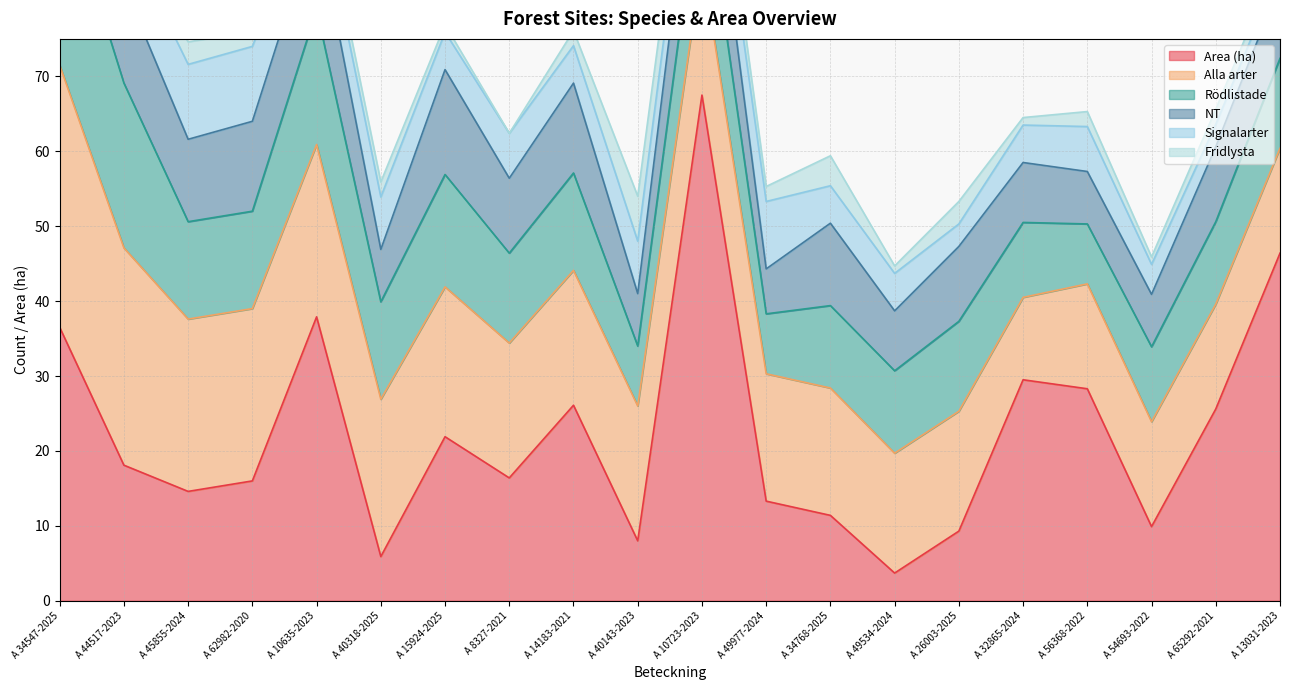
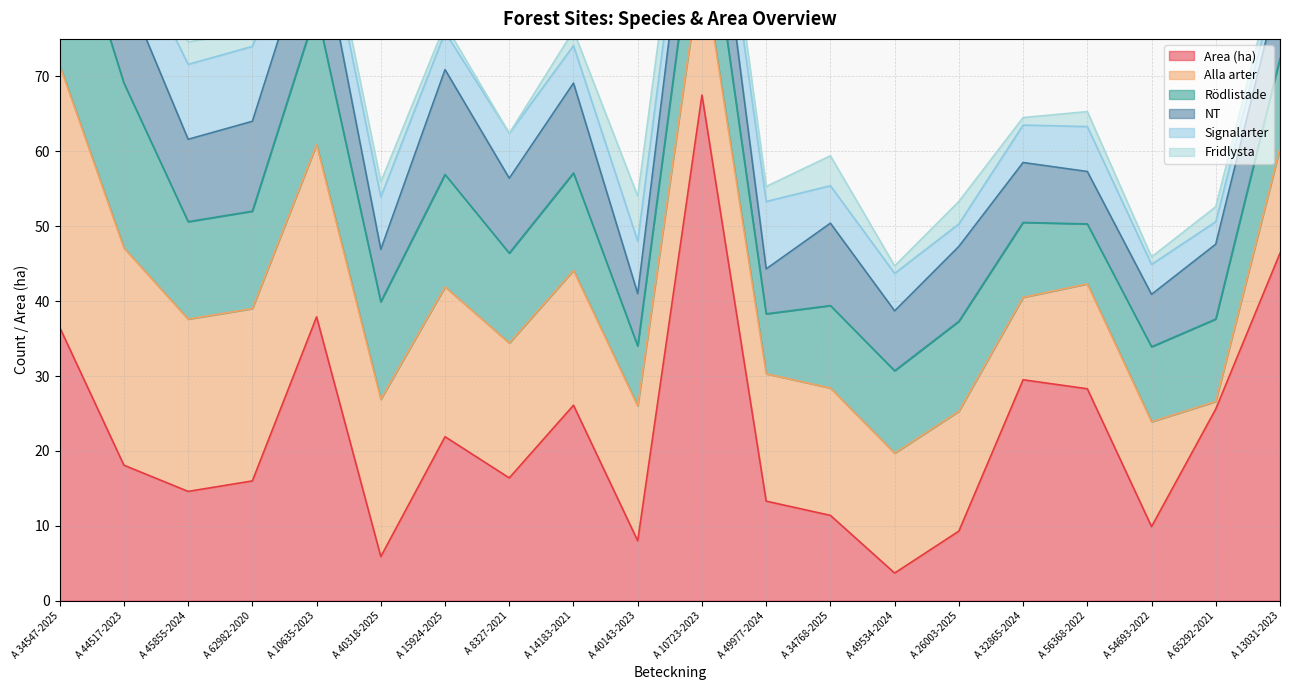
Alla arter, A 65292-2021: 14 -> 1
